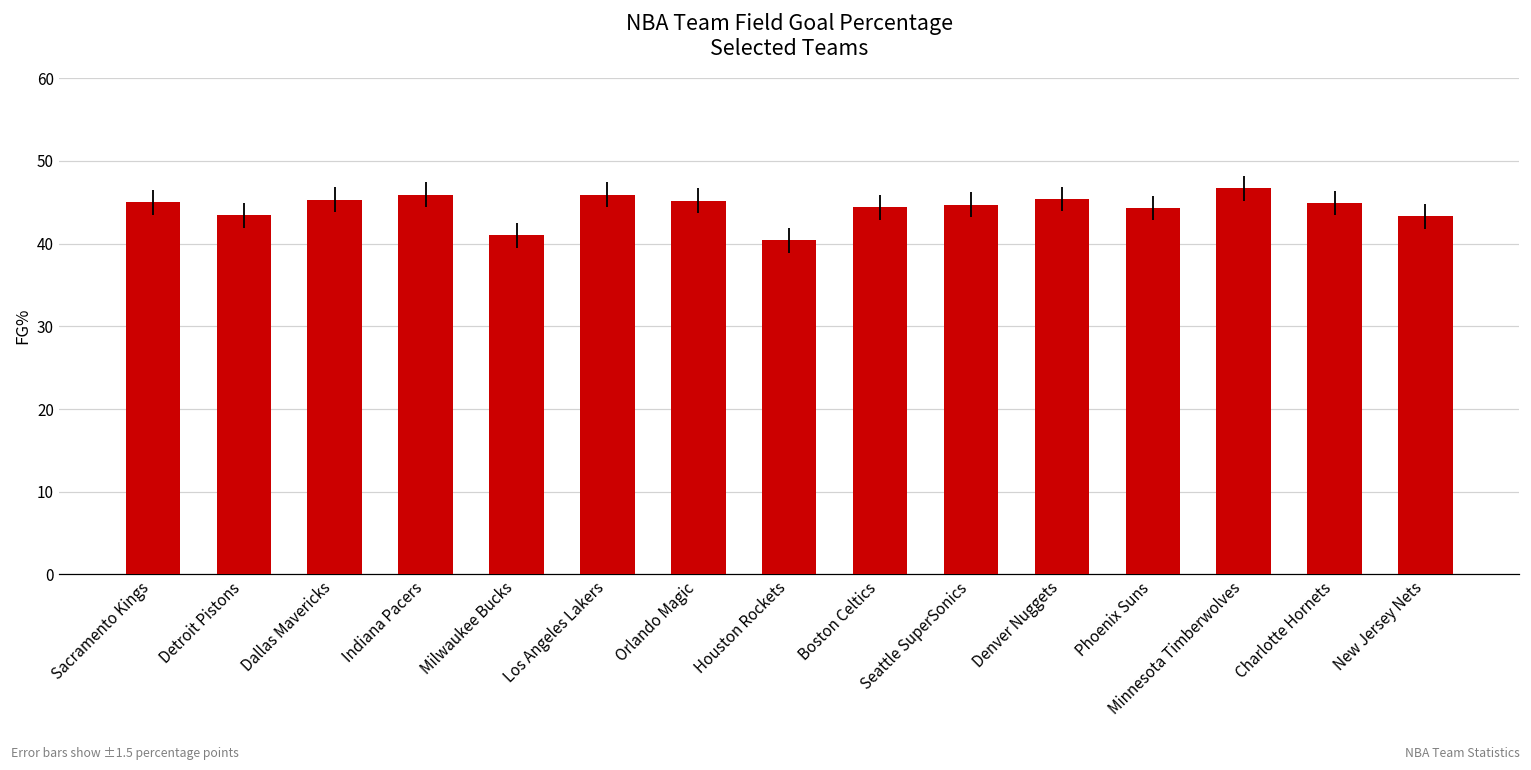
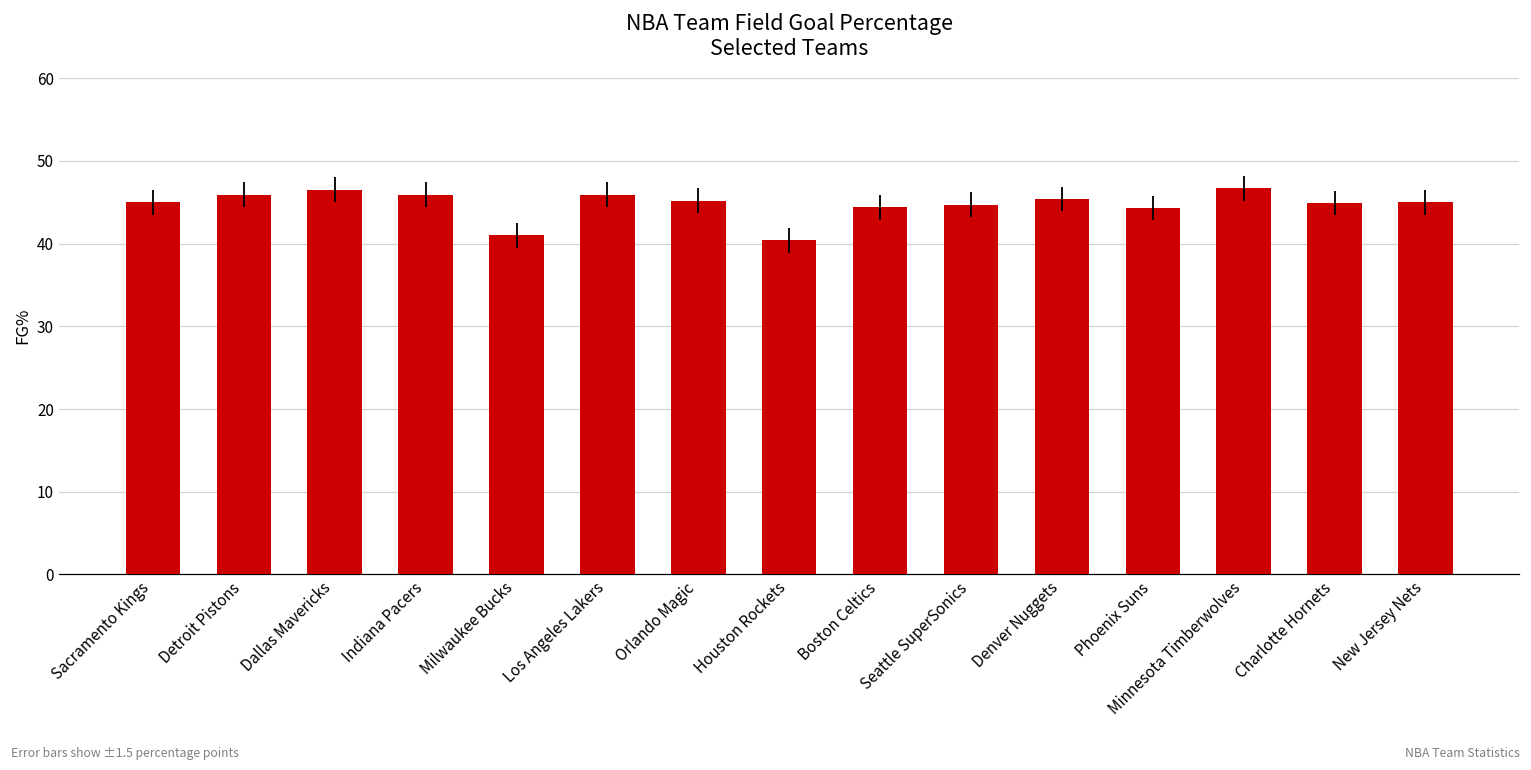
Detroit Pistons: 43 -> 46
Dallas Mavericks: 45 -> 47
New Jersey Nets: 43 -> 45
